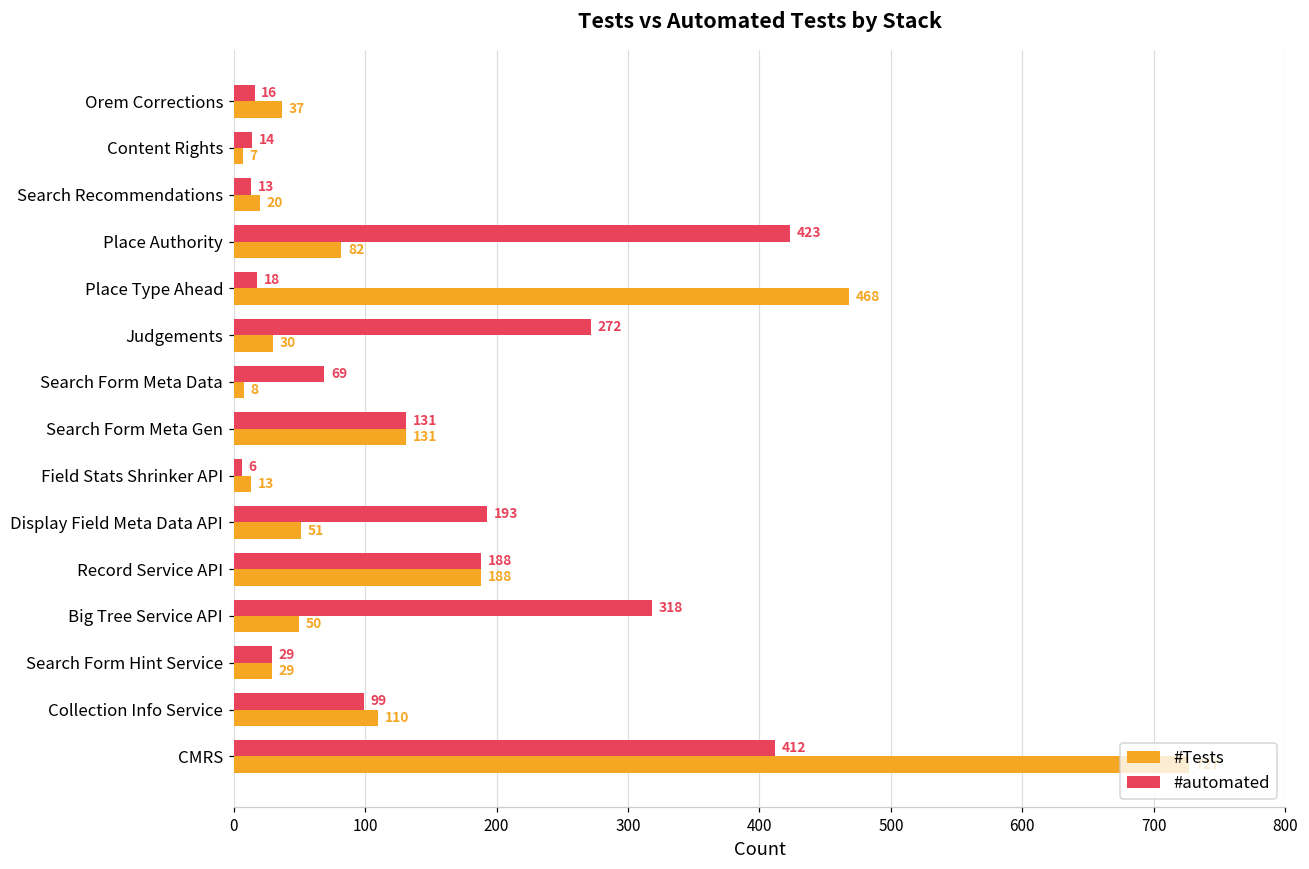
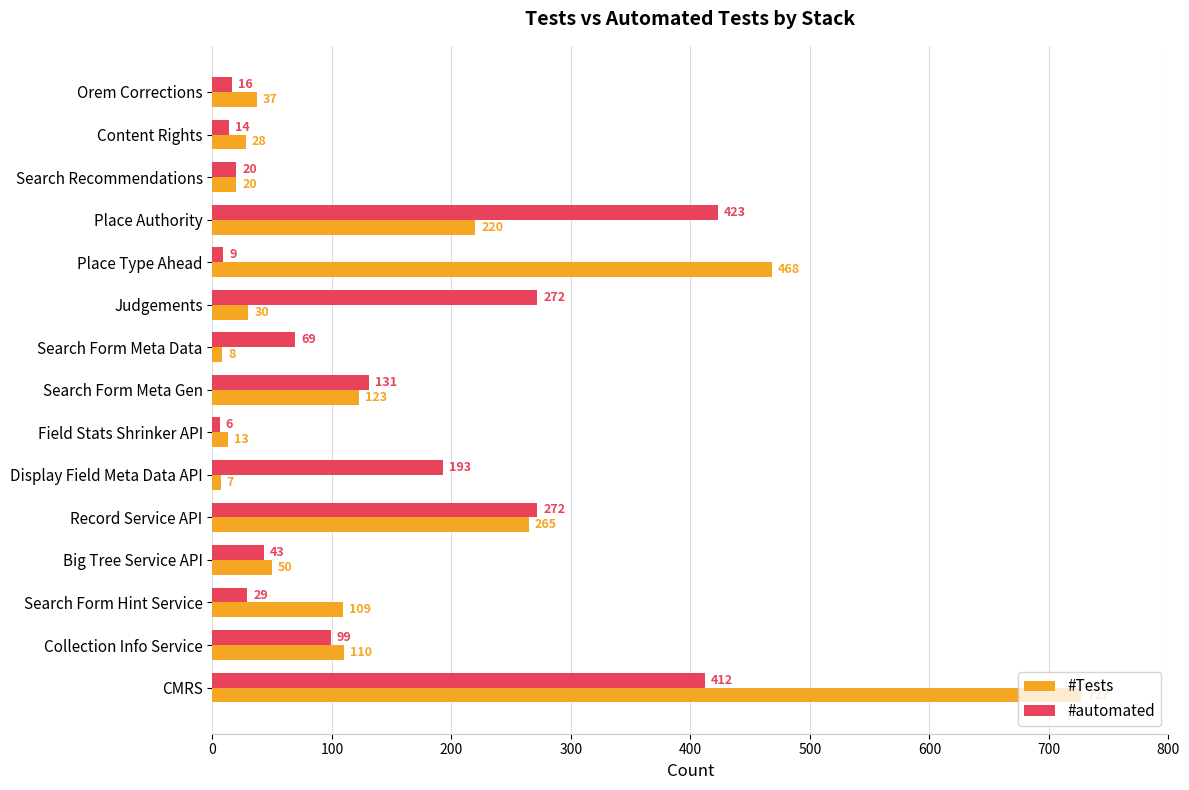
#Tests, Content Rights: 7 -> 28
#automated, Search Recommendations: 13 -> 20
#Tests, Place Authority: 82 -> 220
#automated, Place Type Ahead: 18 -> 9
#Tests, Search Form Meta Gen: 131 -> 123
#Tests, Display Field Meta Data API: 51 -> 7
#automated, Record Service API: 188 -> 272
#Tests, Record Service API: 188 -> 265
#automated, Big Tree Service API: 318 -> 43
#Tests, Search Form Hint Service: 29 -> 109
